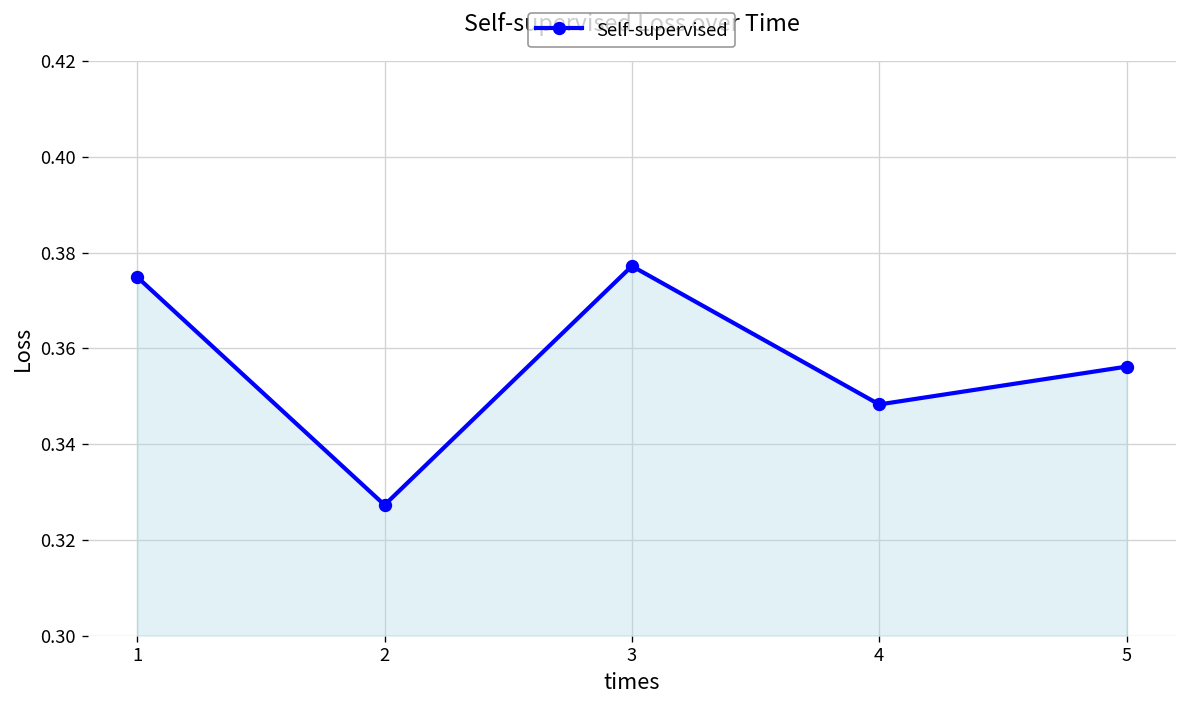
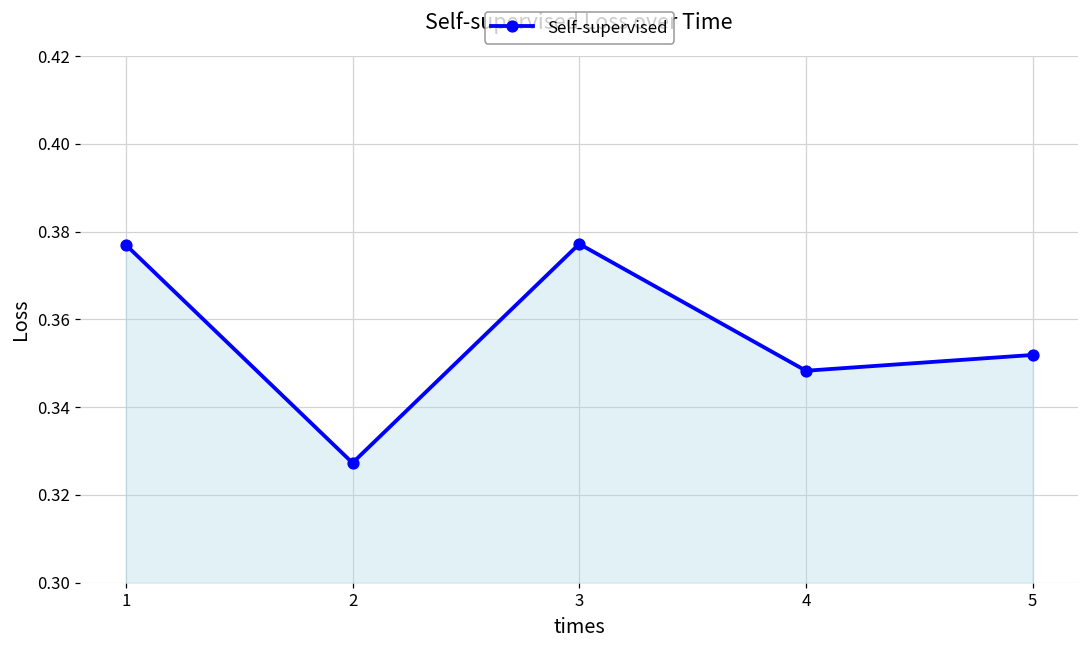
1: 0.375 -> 0.377
5: 0.356 -> 0.352
